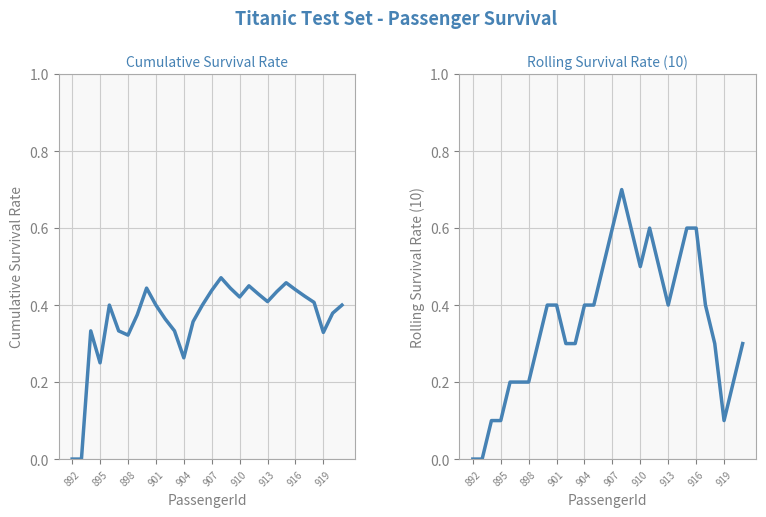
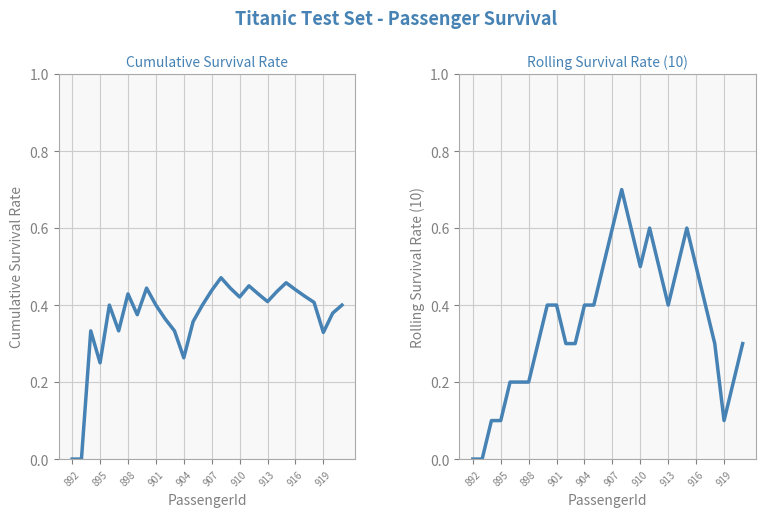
Cumulative Survival Rate, 898: 0.32 -> 0.43
Rolling Survival Rate (10), 916: 0.6 -> 0.5
